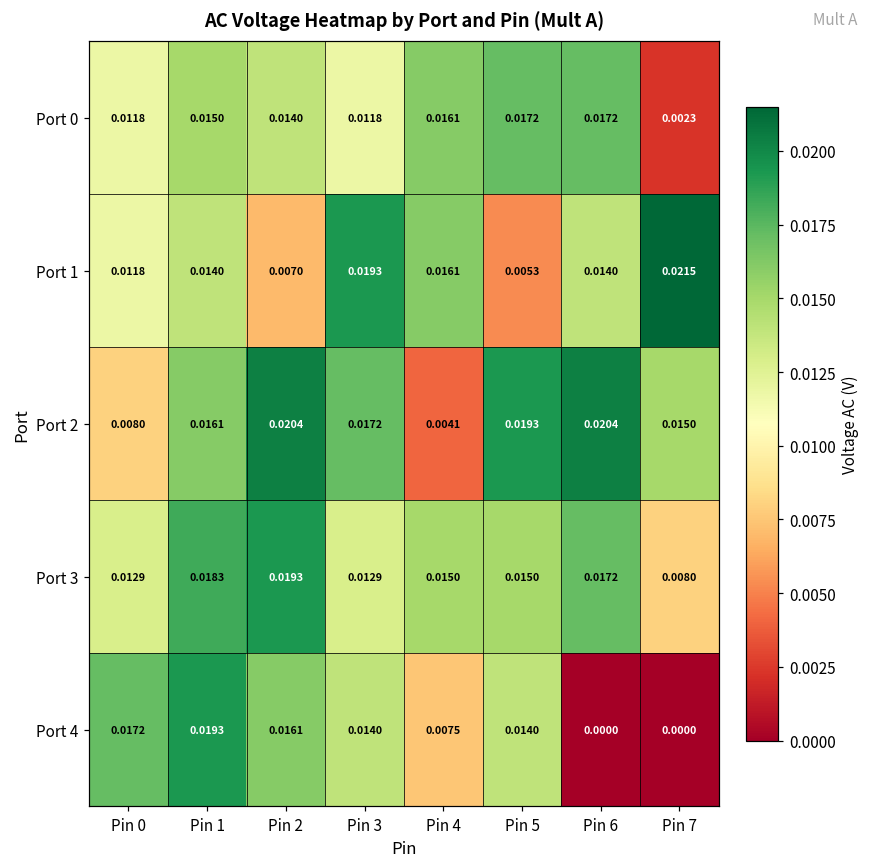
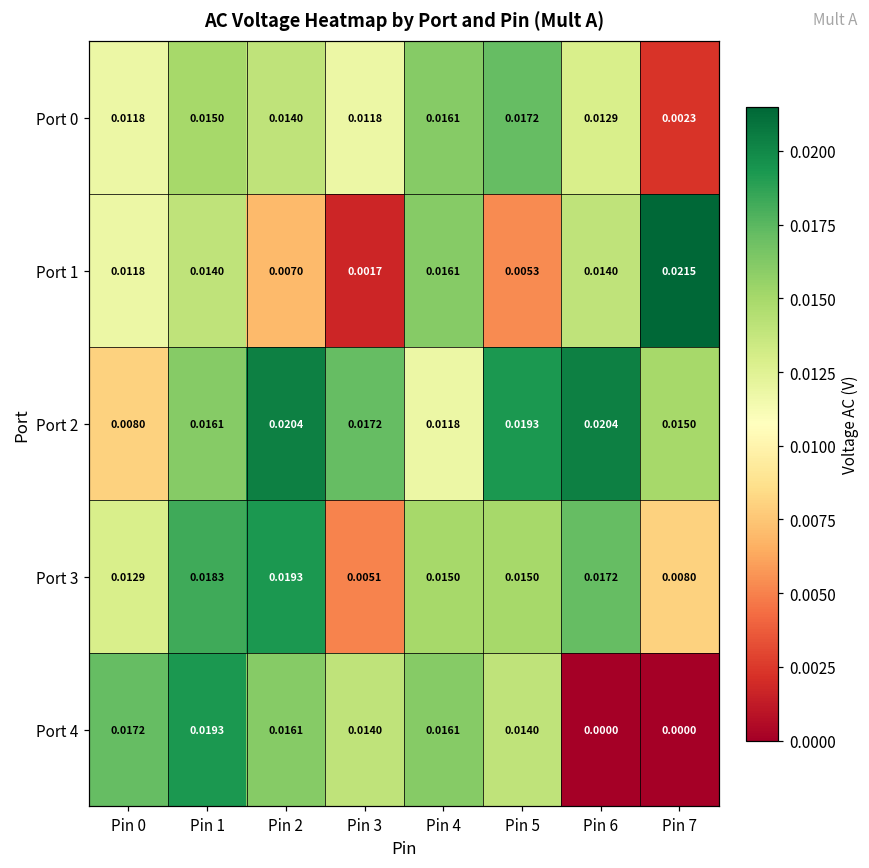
Port 0, Pin 6: 0.0172 -> 0.0129
Port 1, Pin 3: 0.0193 -> 0.0017
Port 2, Pin 4: 0.0041 -> 0.0118
Port 3, Pin 3: 0.0129 -> 0.0051
Port 4, Pin 4: 0.0075 -> 0.0161
